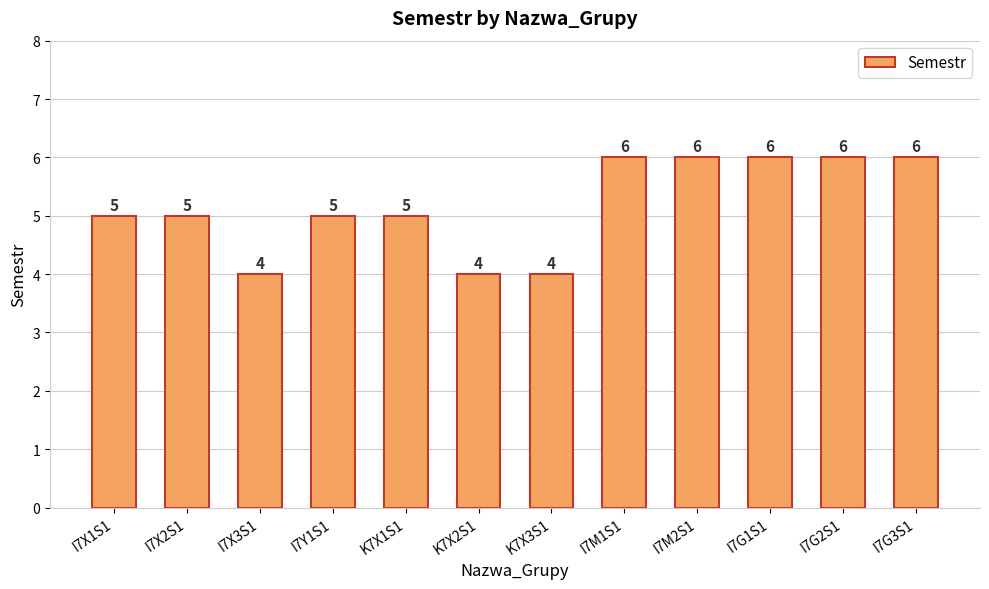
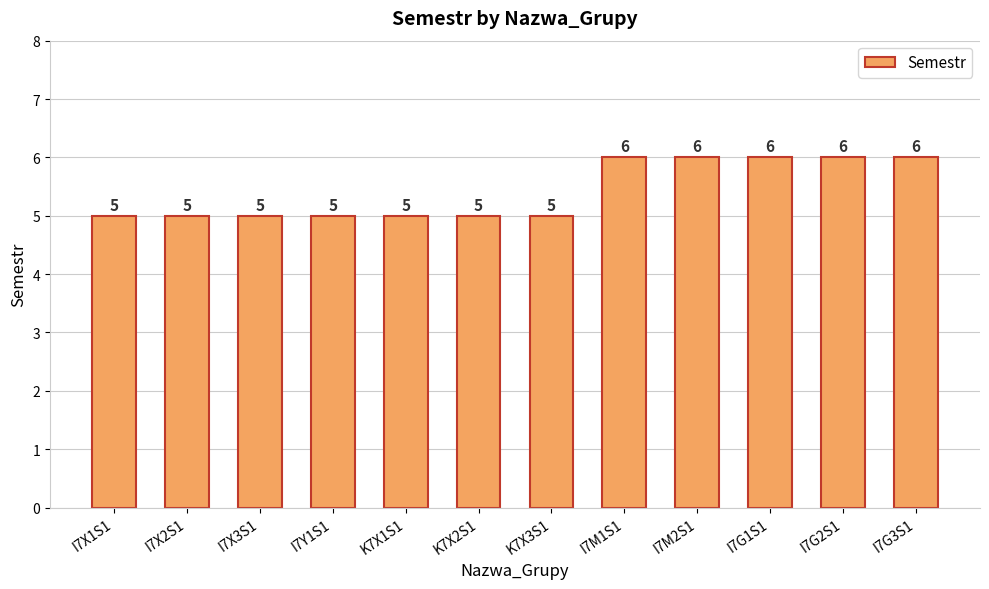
I7X3S1: 4 -> 5
K7X2S1: 4 -> 5
K7X3S1: 4 -> 5
